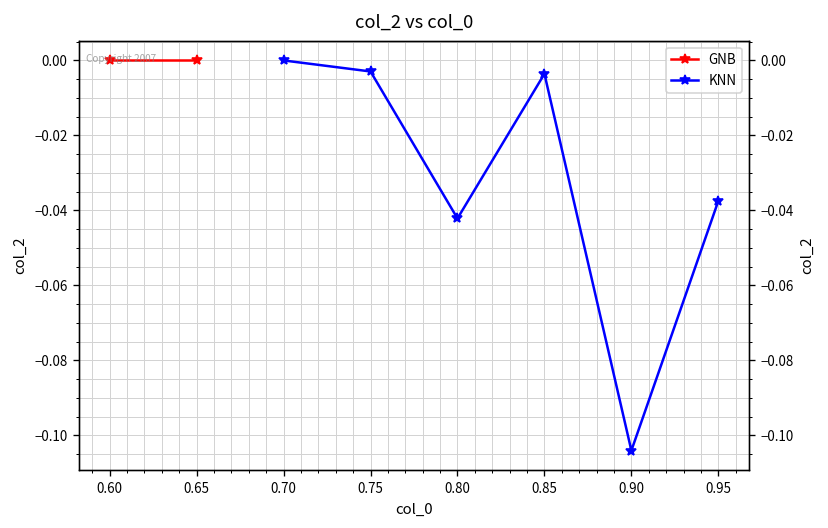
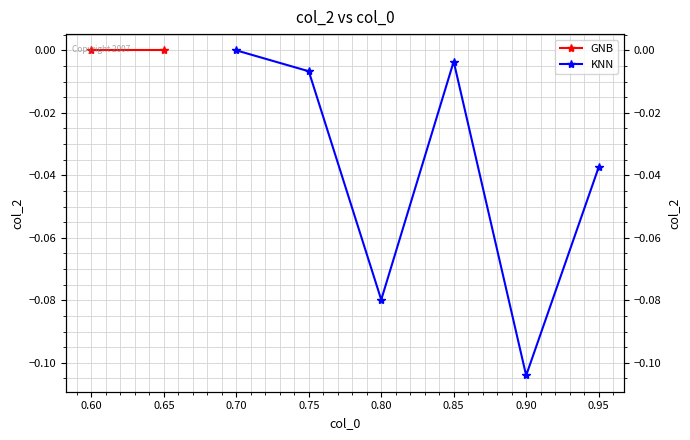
KNN, 0.75: -0.003 -> -0.007
KNN, 0.80: -0.042 -> -0.080
